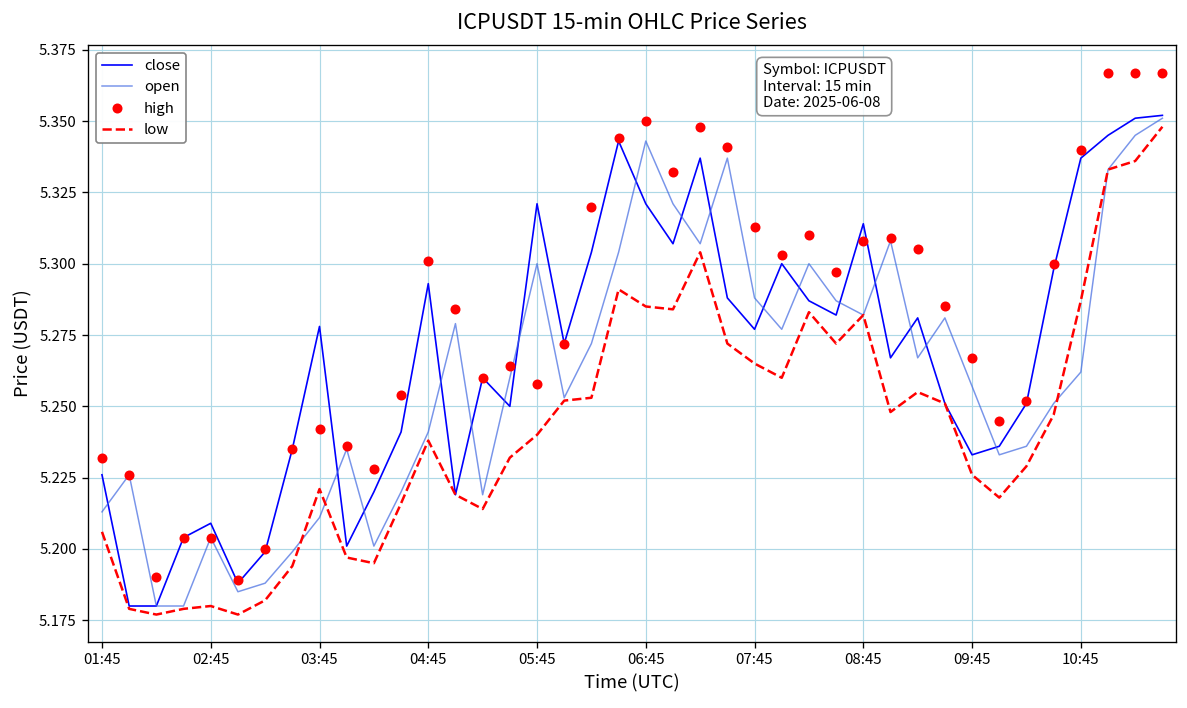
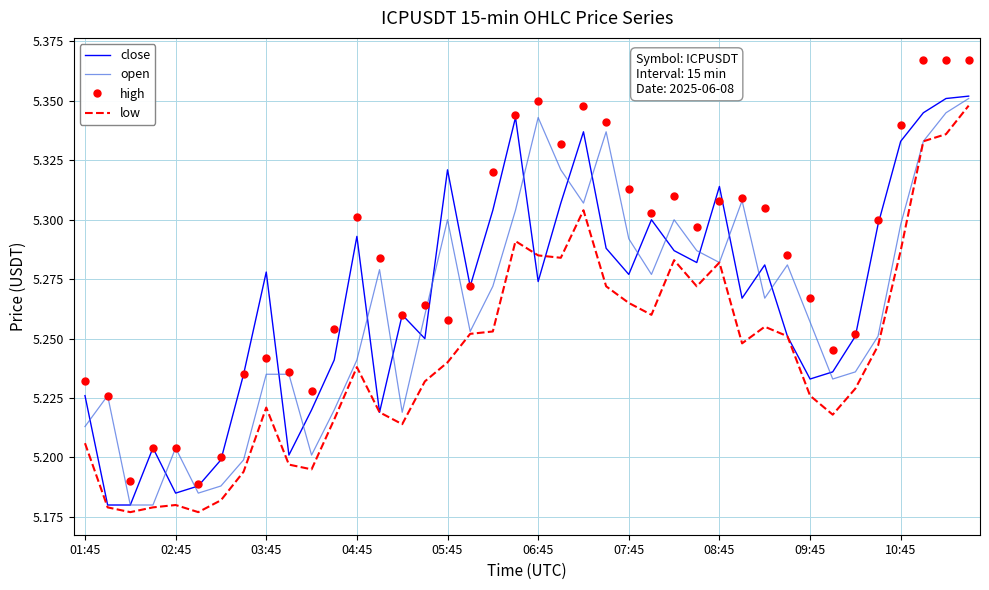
close, 02:45: 5.209 -> 5.185
open, 03:45: 5.211 -> 5.235
close, 06:45: 5.321 -> 5.274
open, 07:45: 5.288 -> 5.292
close, 10:45: 5.337 -> 5.333
open, 10:45: 5.262 -> 5.298
